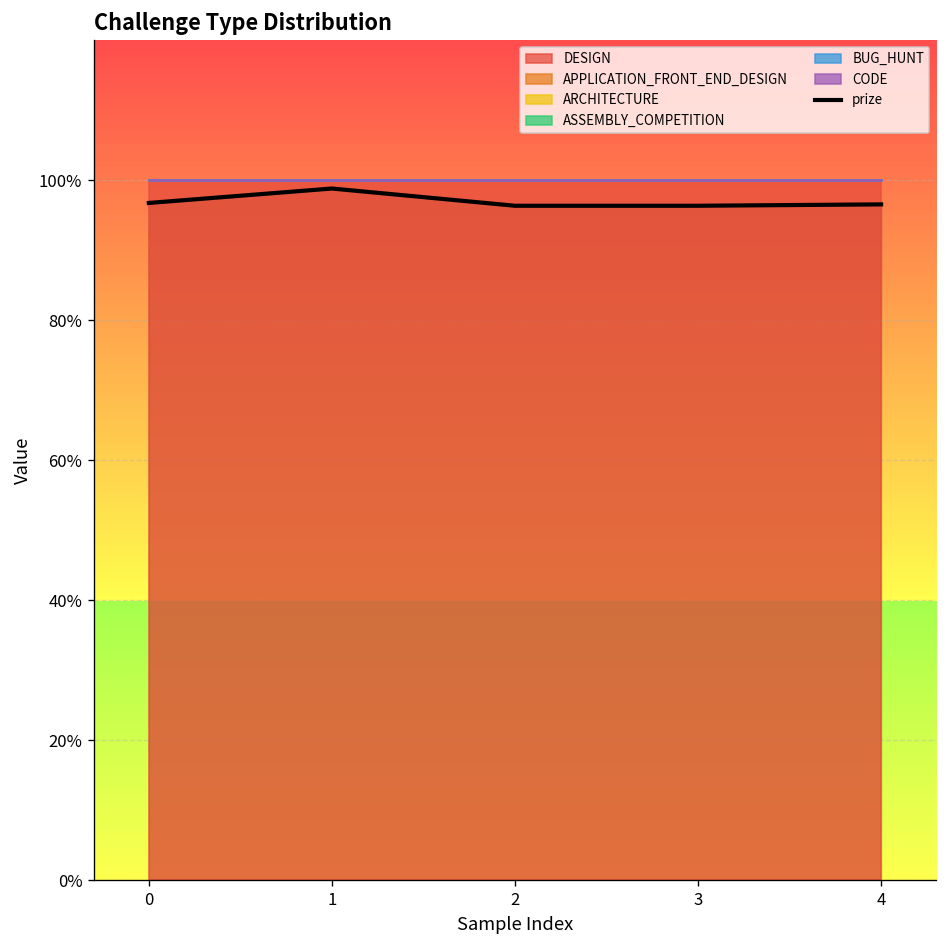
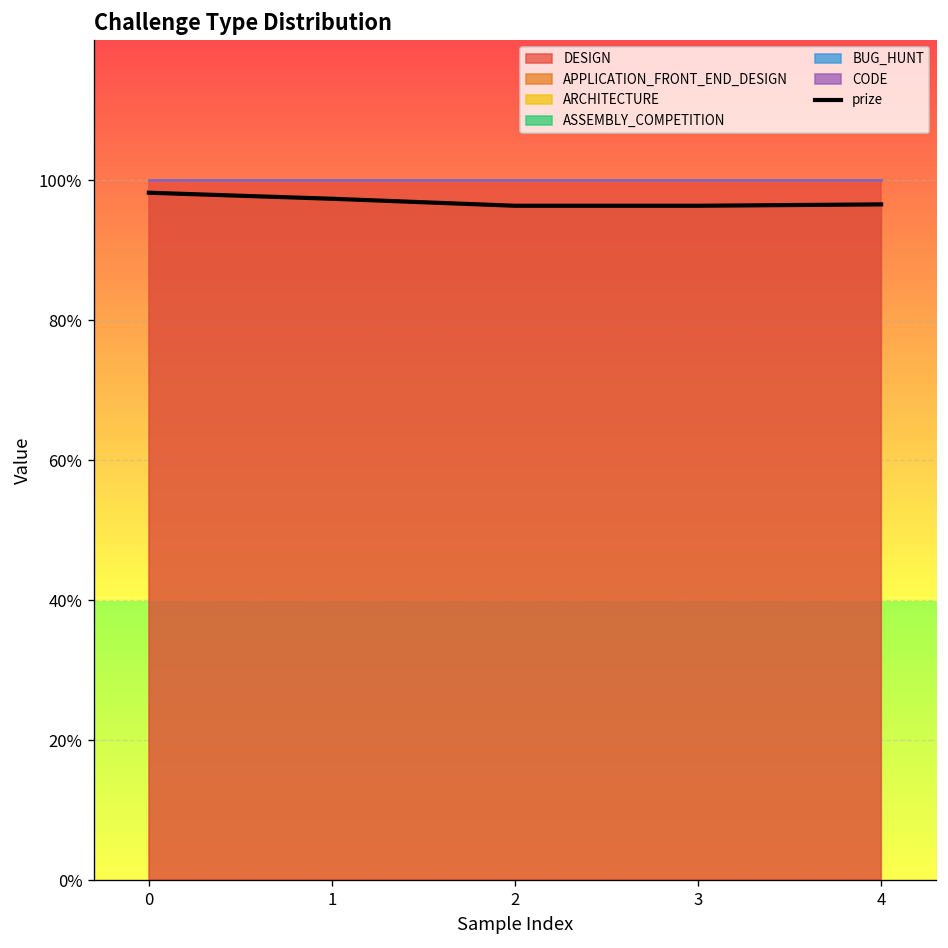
prize, 0: 97% -> 98%
prize, 1: 99% -> 97%
